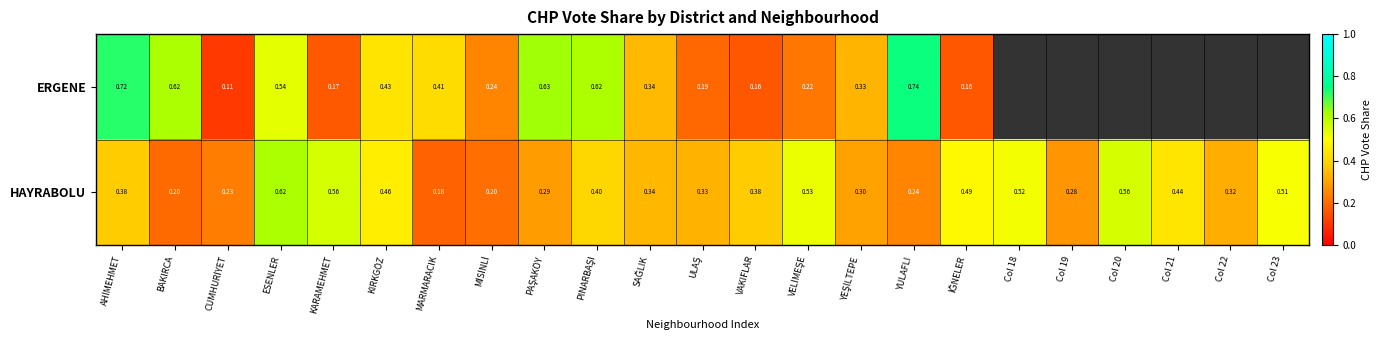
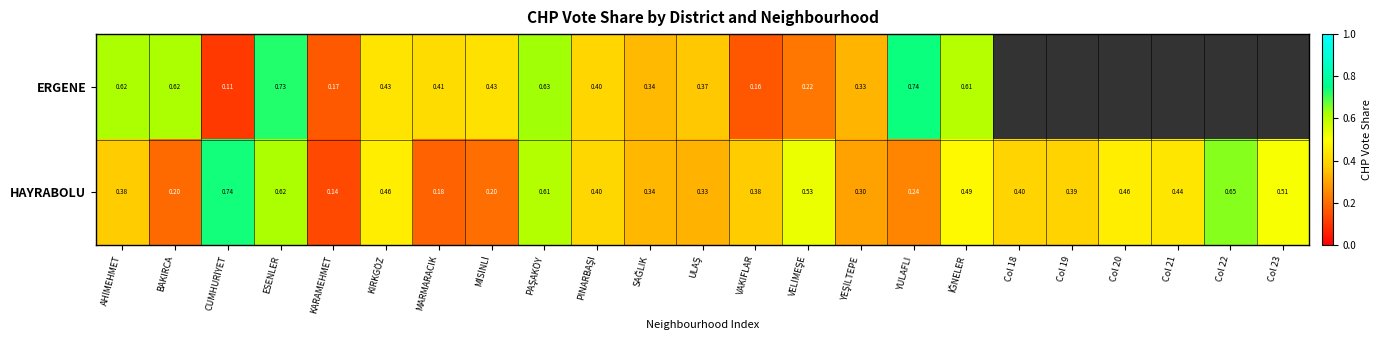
ERGENE, AHİMEHMET: 0.72 -> 0.62
ERGENE, ESENLER: 0.54 -> 0.73
ERGENE, MİSİNLİ: 0.24 -> 0.43
ERGENE, PINARBAŞI: 0.62 -> 0.40
ERGENE, ULAŞ: 0.19 -> 0.37
ERGENE, İĞNELER: 0.16 -> 0.61
HAYRABOLU, CUMHURİYET: 0.23 -> 0.74
HAYRABOLU, KARAMEHMET: 0.56 -> 0.14
HAYRABOLU, PAŞAKÖY: 0.29 -> 0.61
HAYRABOLU, Col 18: 0.52 -> 0.40
HAYRABOLU, Col 19: 0.28 -> 0.39
HAYRABOLU, Col 20: 0.56 -> 0.46
HAYRABOLU, Col 22: 0.32 -> 0.65
